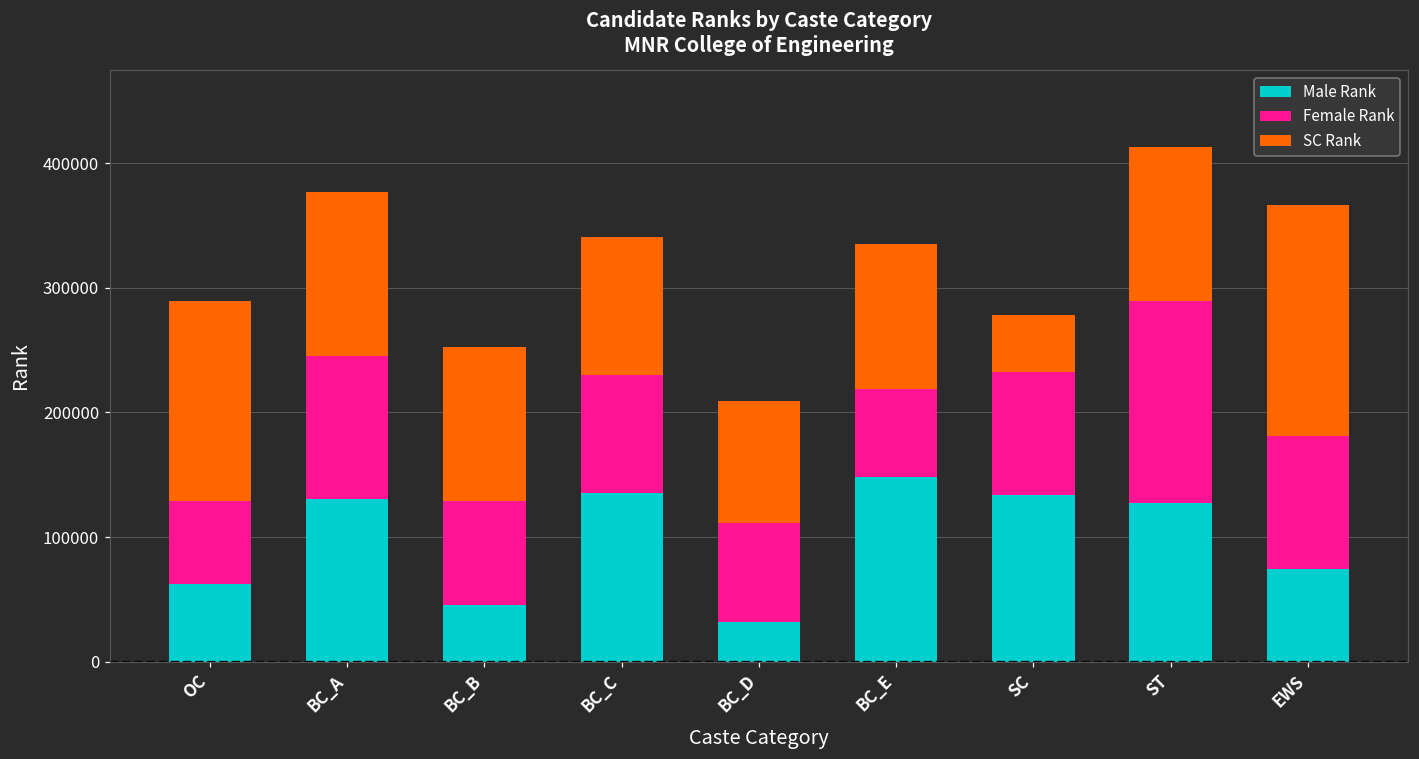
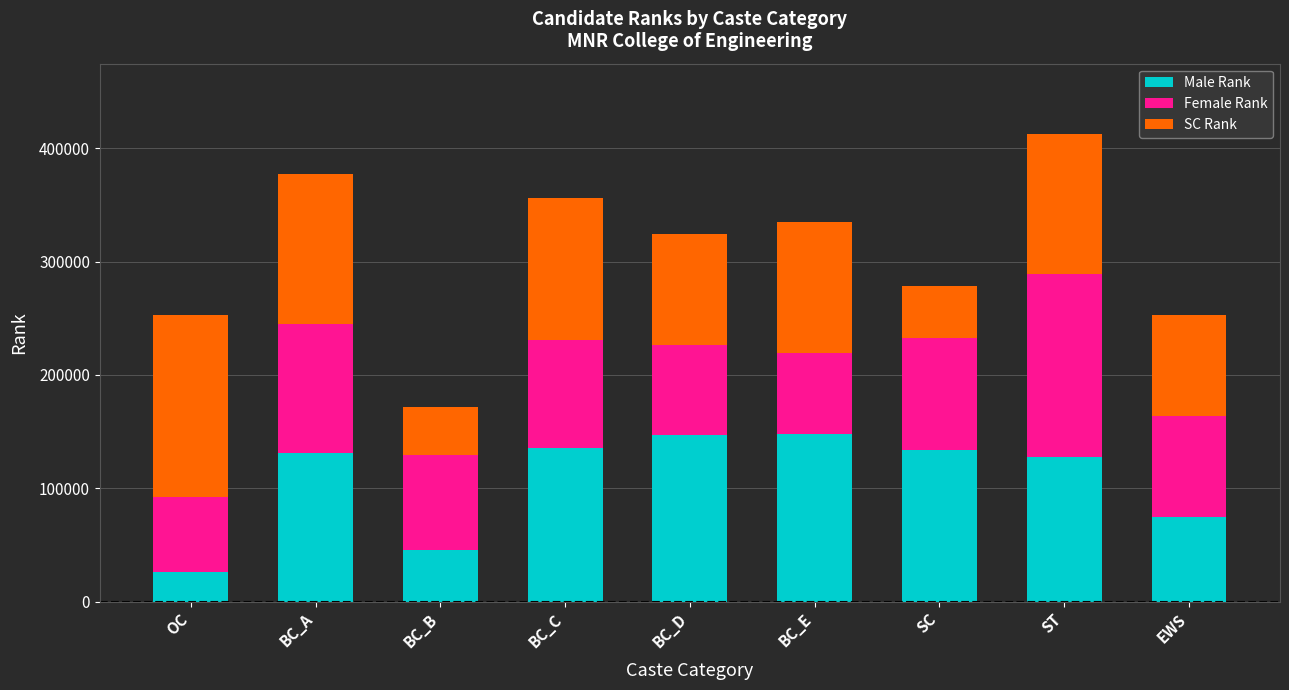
Male Rank, OC: 62000 -> 26000
SC Rank, BC_B: 124000 -> 43000
SC Rank, BC_C: 110000 -> 126000
Male Rank, BC_D: 32000 -> 147000
Female Rank, EWS: 107000 -> 90000
SC Rank, EWS: 185000 -> 89000
